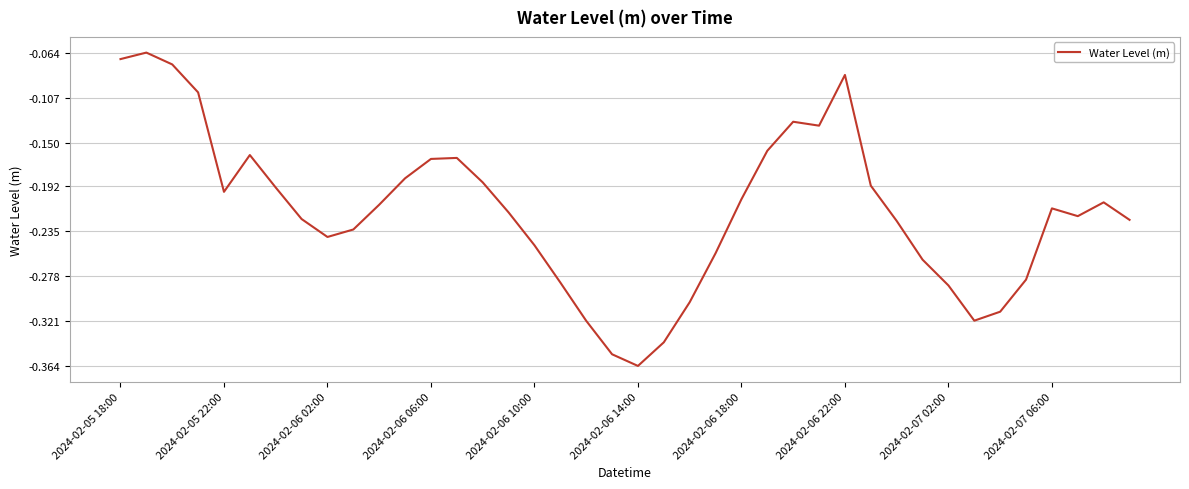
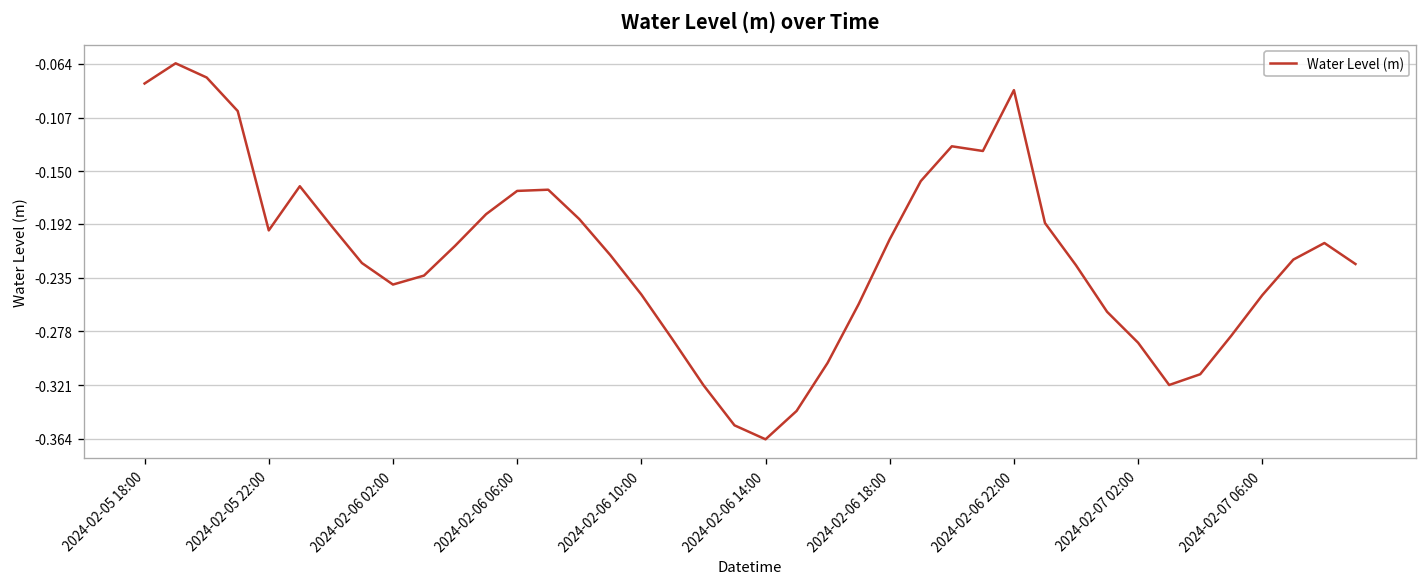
2024-02-05 18:00: -0.070 -> -0.080
2024-02-07 06:00: -0.213 -> -0.249
